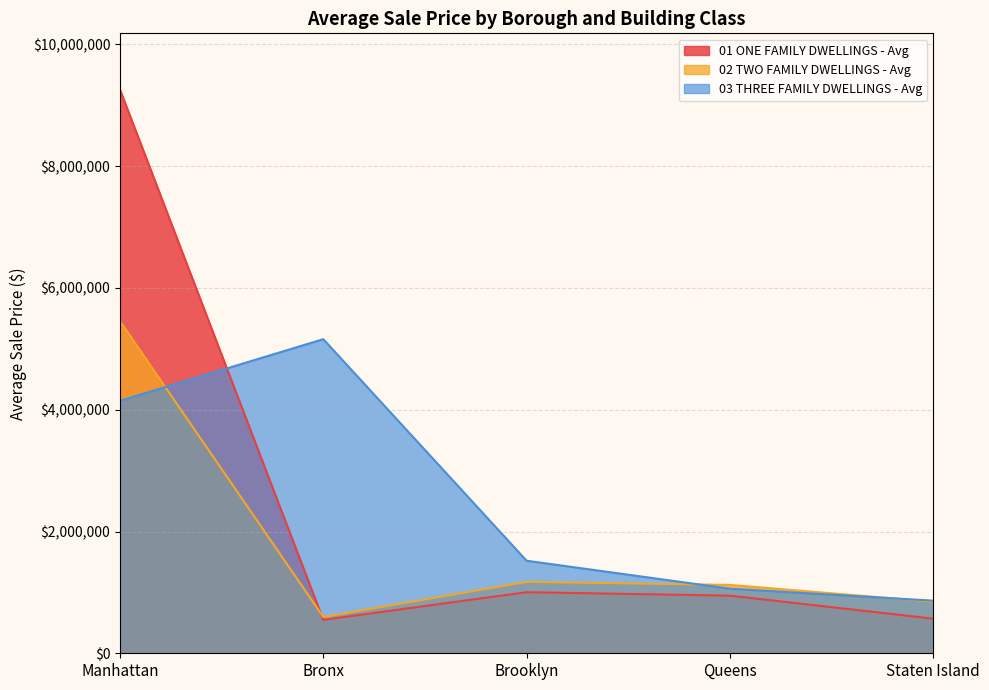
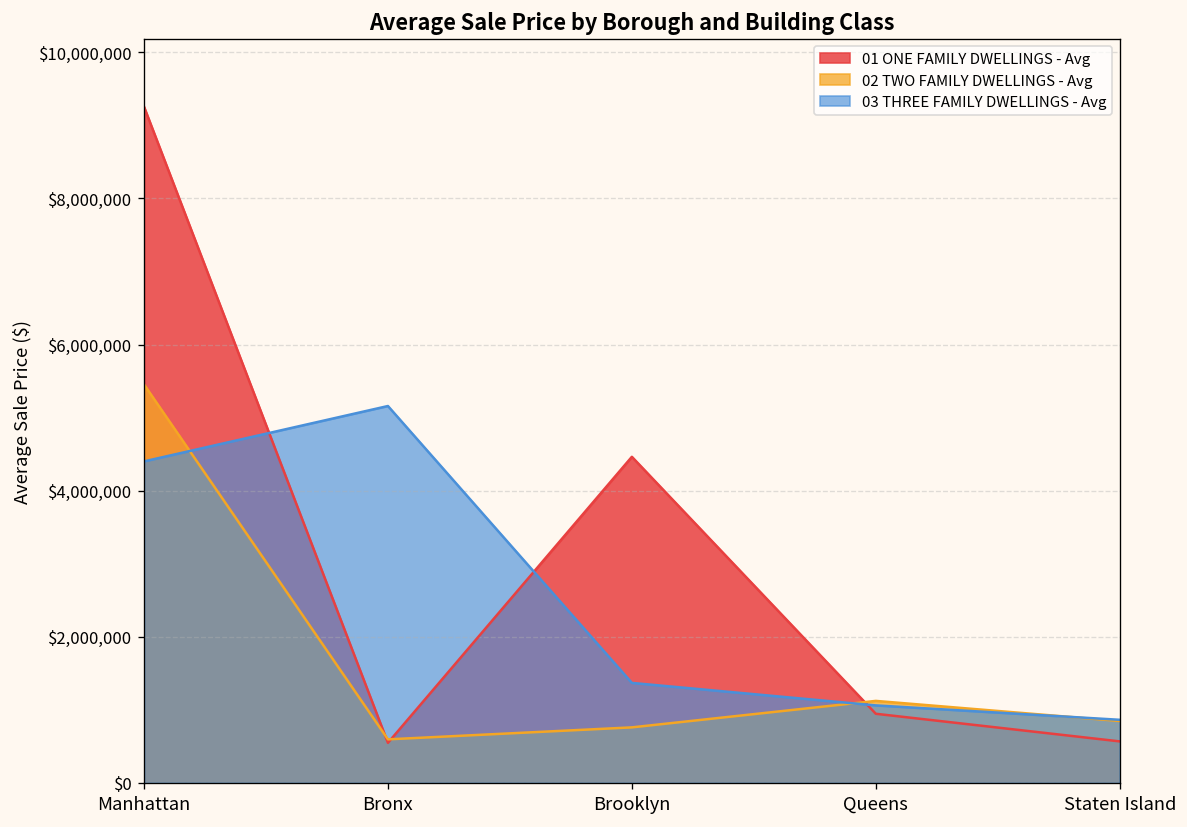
03 THREE FAMILY DWELLINGS - Avg, Manhattan: $4,100,000 -> $4,400,000
01 ONE FAMILY DWELLINGS - Avg, Brooklyn: $1,000,000 -> $4,500,000
02 TWO FAMILY DWELLINGS - Avg, Brooklyn: $1,200,000 -> $800,000
03 THREE FAMILY DWELLINGS - Avg, Brooklyn: $1,500,000 -> $1,400,000
